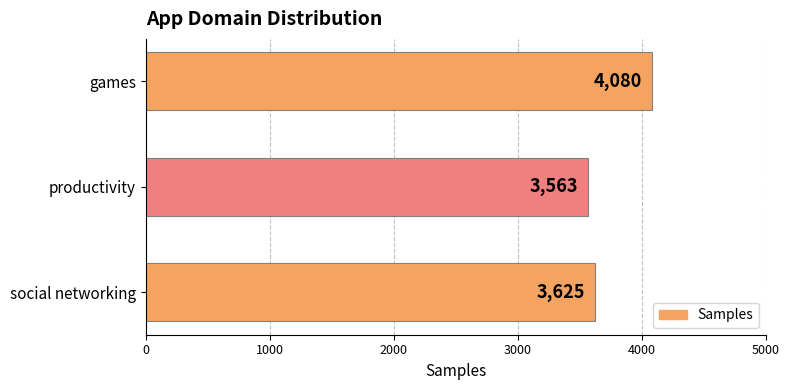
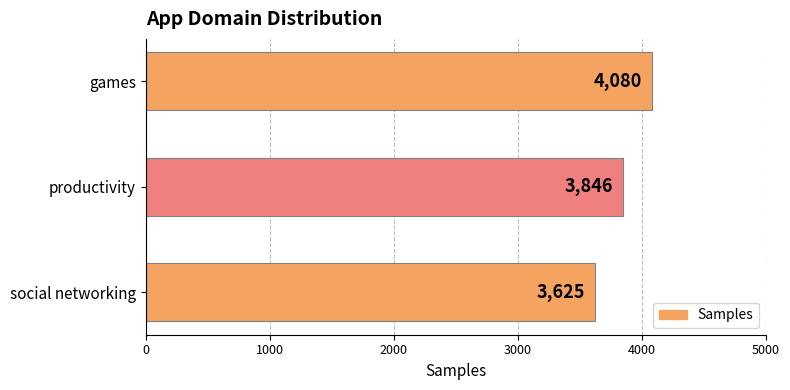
productivity: 3,563 -> 3,846
